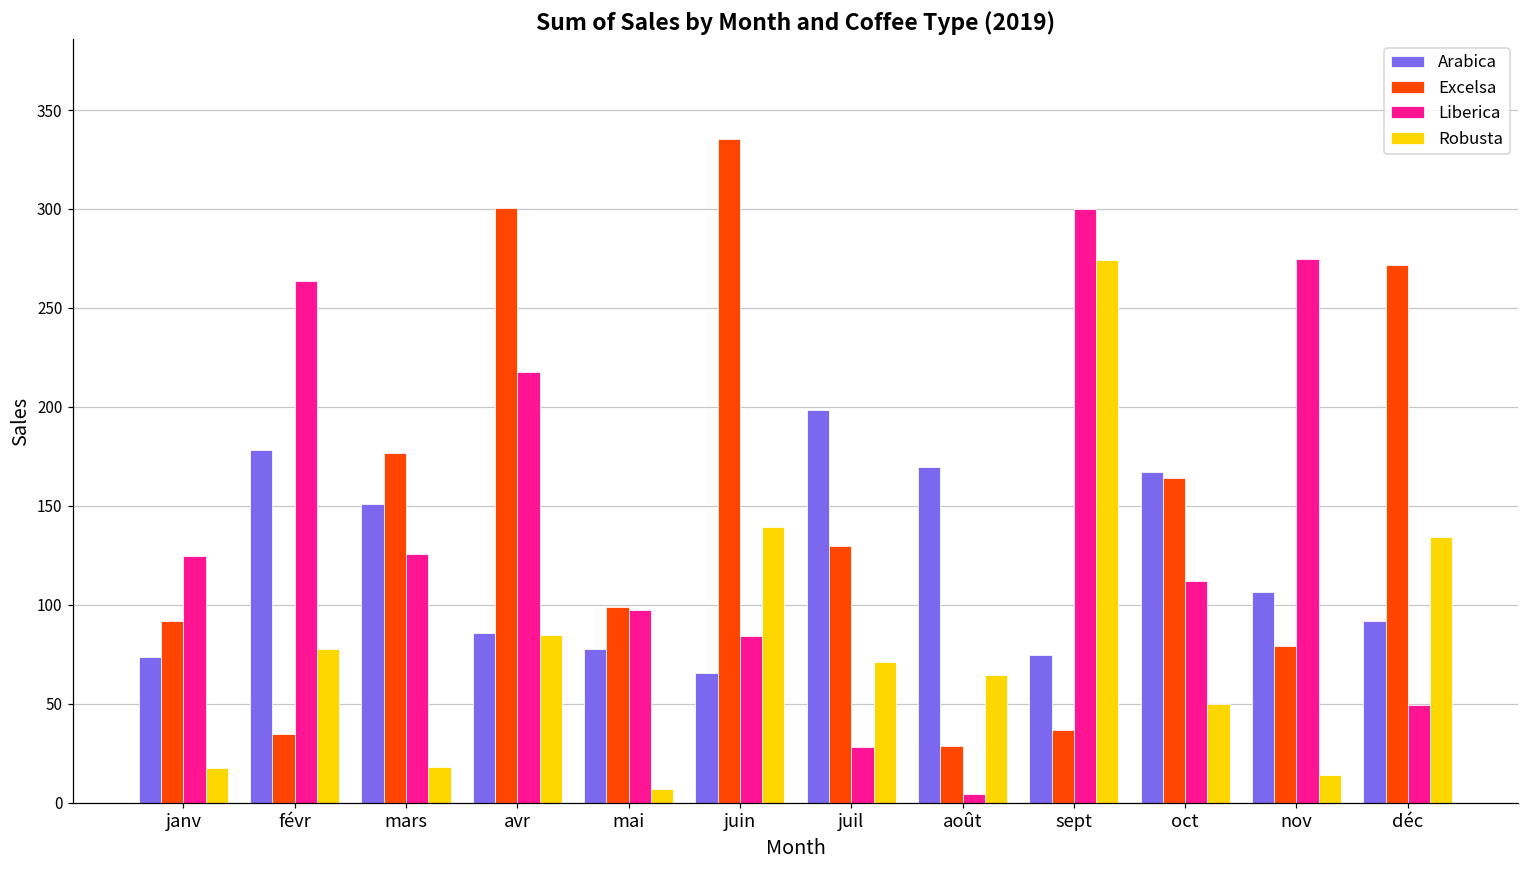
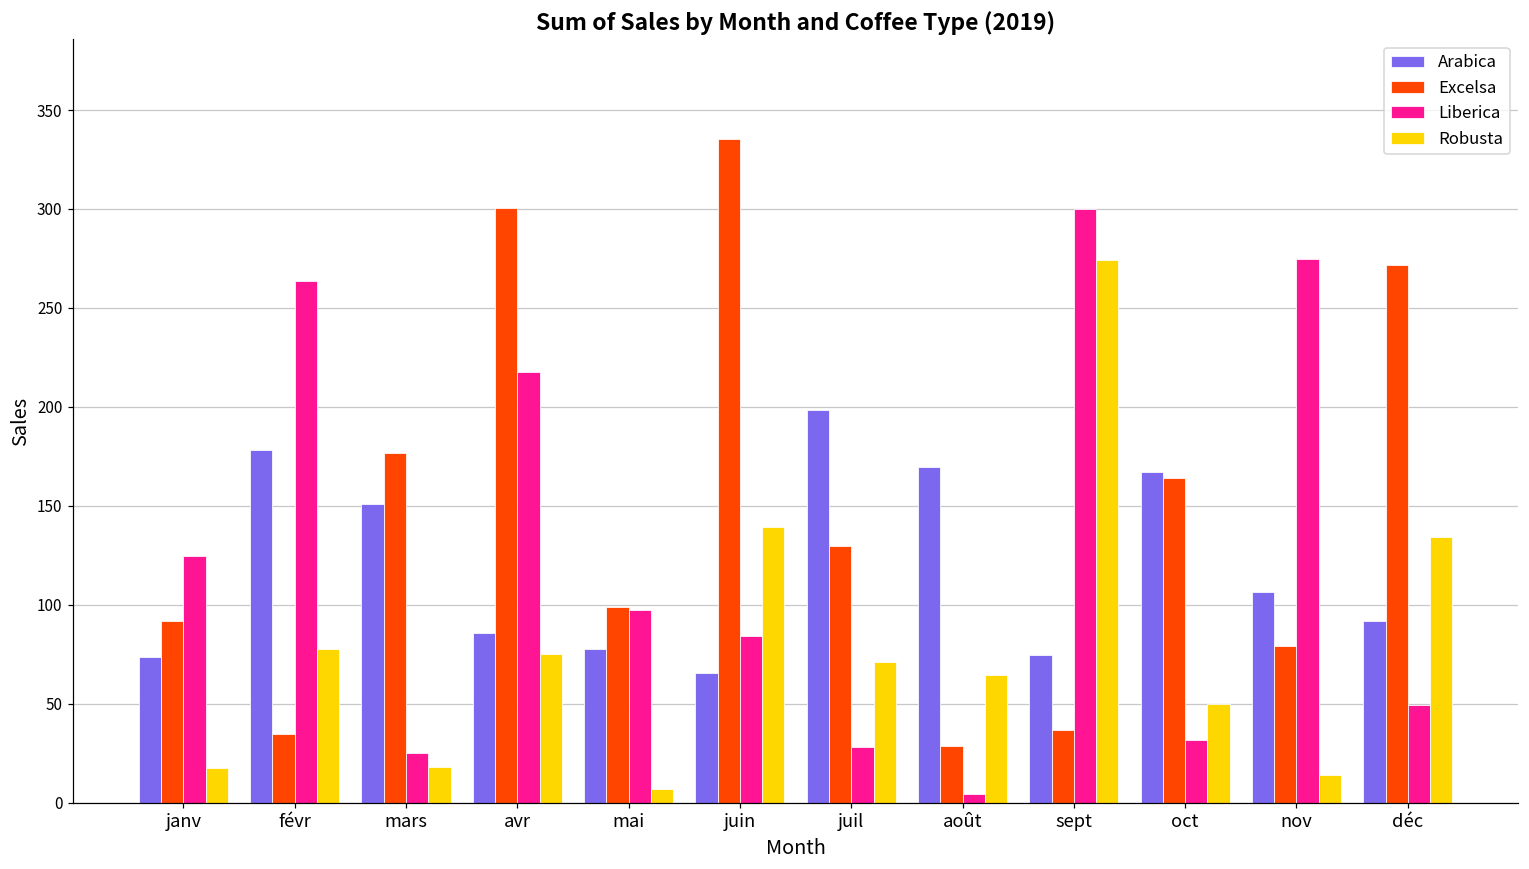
Liberica, mars: 125 -> 25
Robusta, avr: 85 -> 75
Liberica, oct: 112 -> 32
